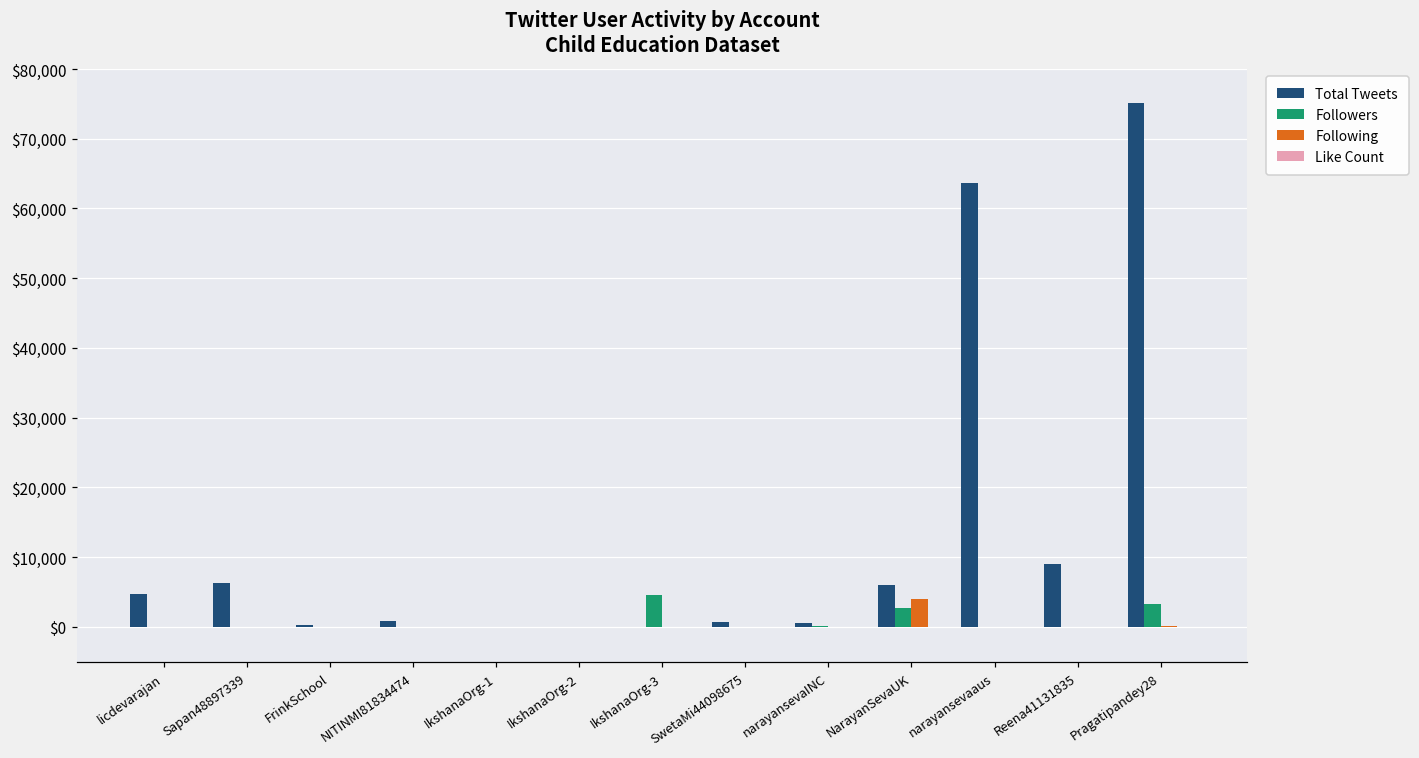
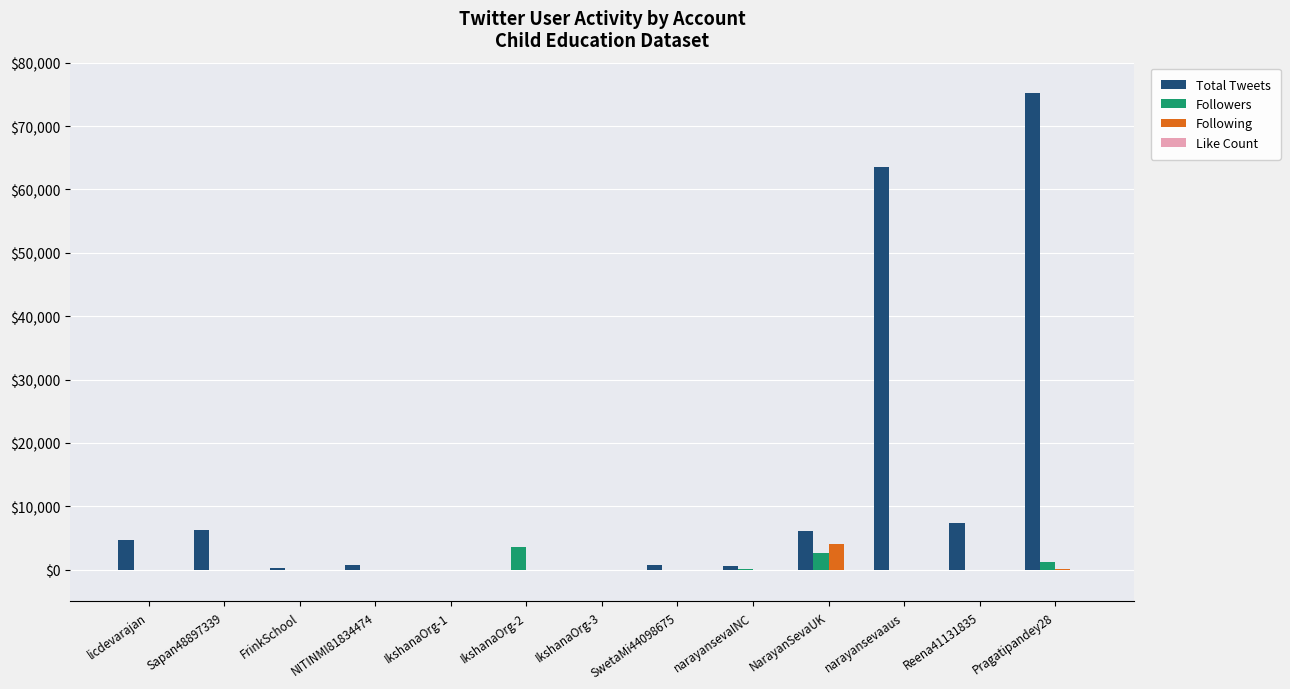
Followers, IkshanaOrg-2: $0 -> $4,000
Followers, IkshanaOrg-3: $5,000 -> $0
Total Tweets, Reena41131835: $9,000 -> $7,000
Followers, Pragatipandey28: $3,000 -> $1,000
